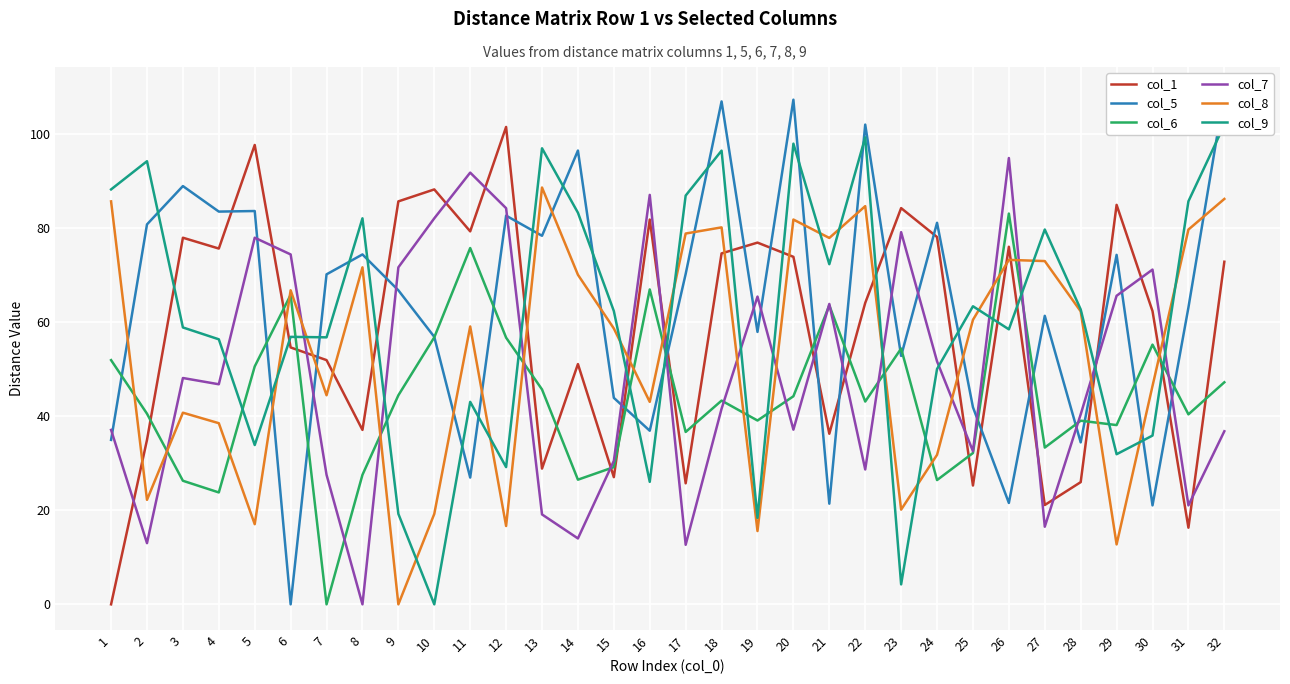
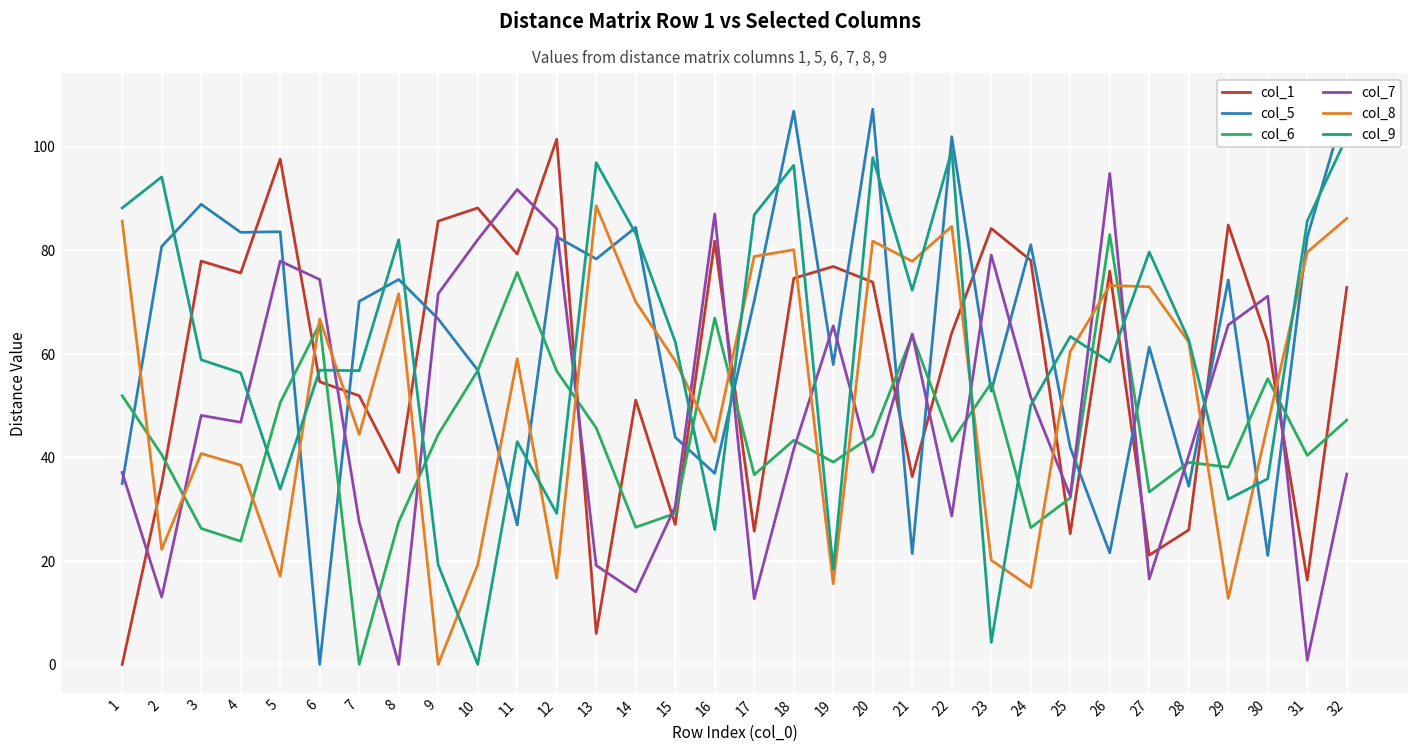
col_1, 13: 29 -> 6
col_5, 14: 96 -> 84
col_8, 24: 32 -> 15
col_5, 31: 63 -> 83
col_7, 31: 21 -> 1
